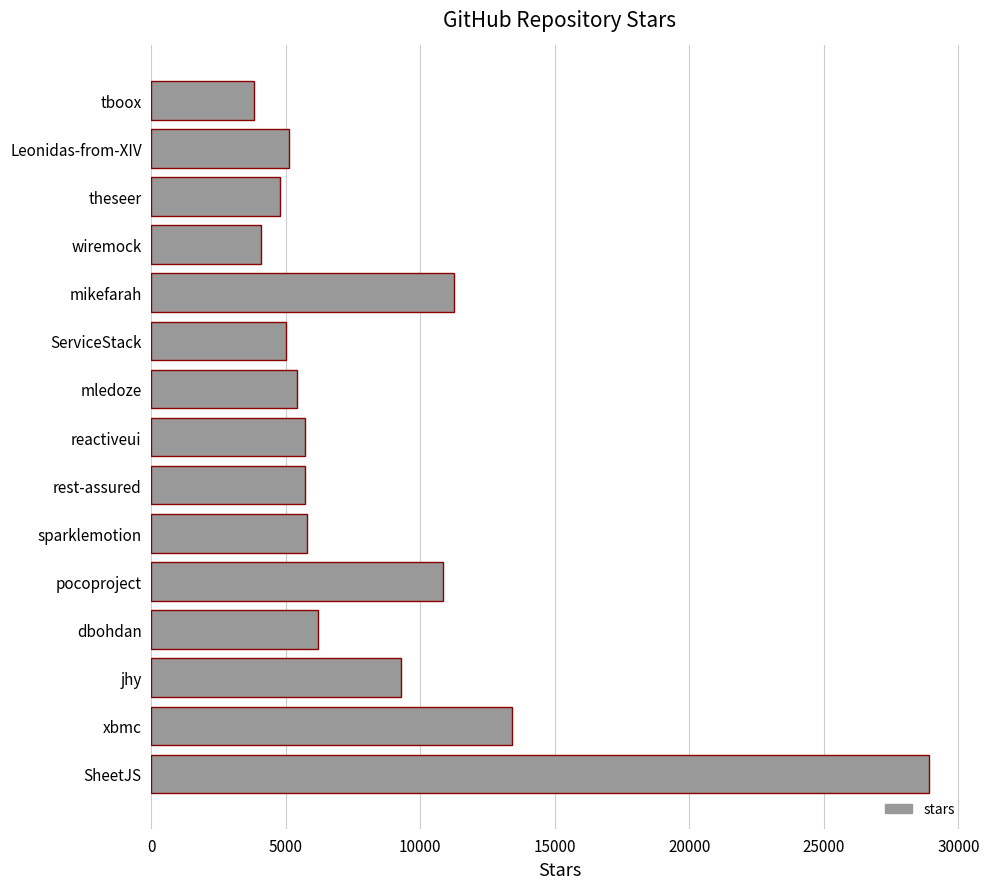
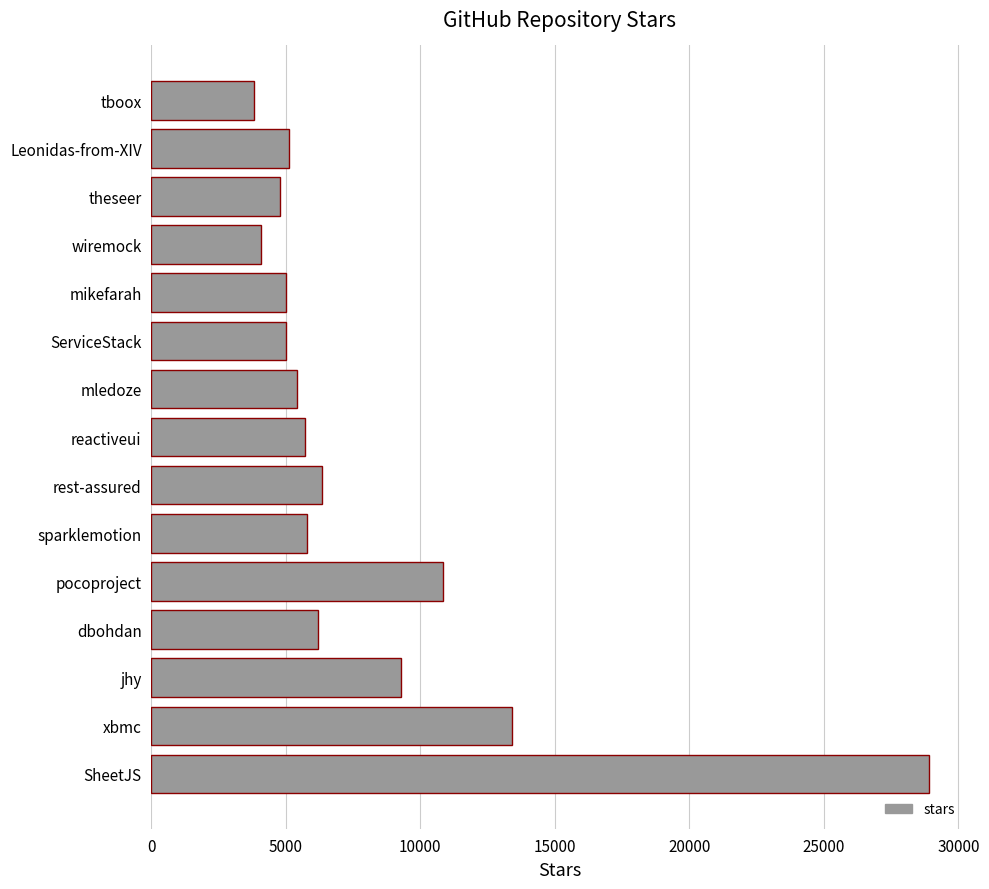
mikefarah: 11300 -> 5000
rest-assured: 5700 -> 6300
